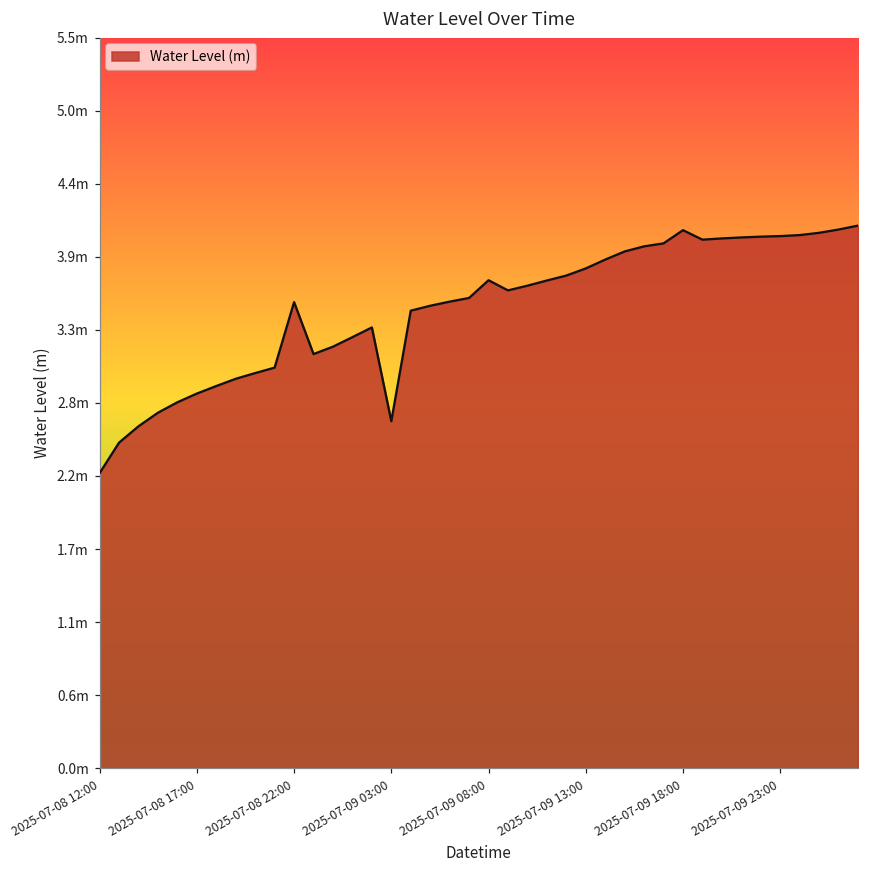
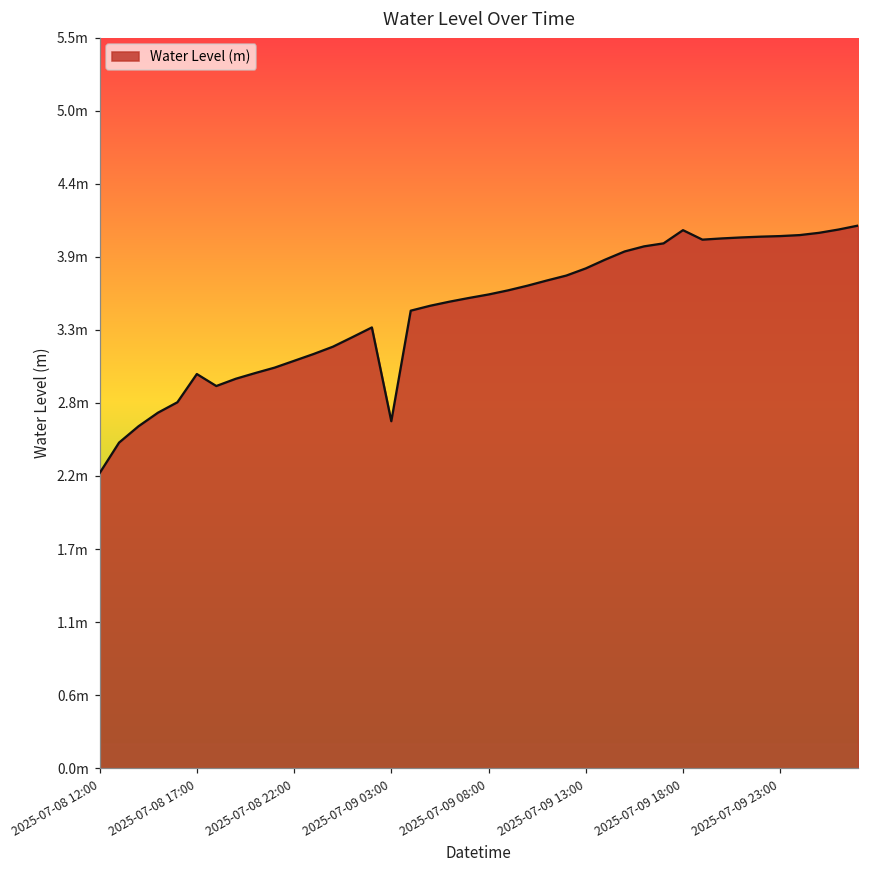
2025-07-08 17:00: 2.82m -> 2.97m
2025-07-08 22:00: 3.51m -> 3.07m
2025-07-09 08:00: 3.67m -> 3.57m
